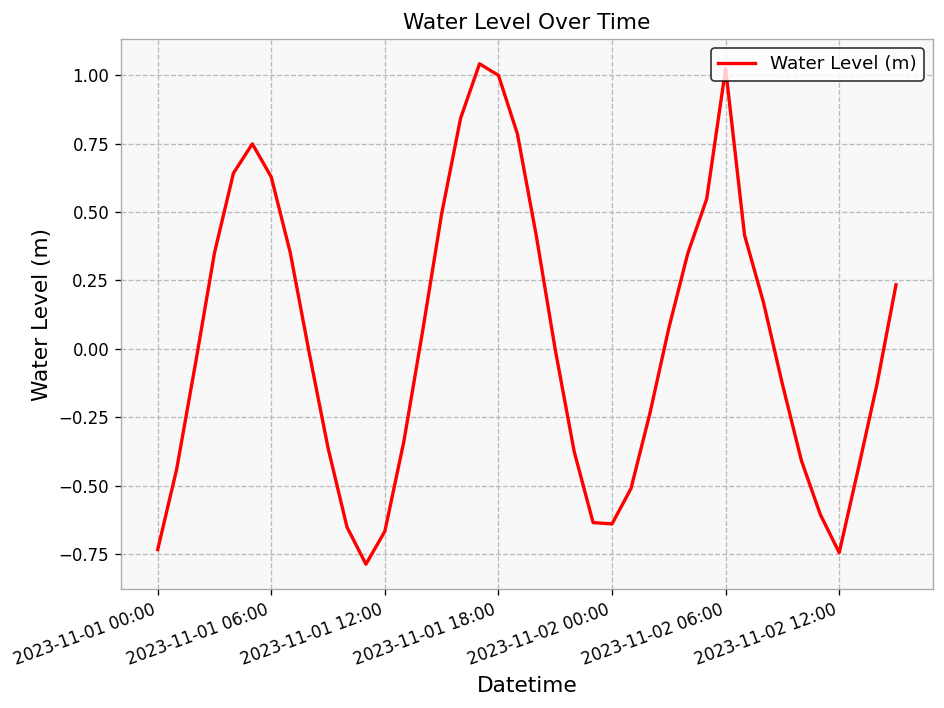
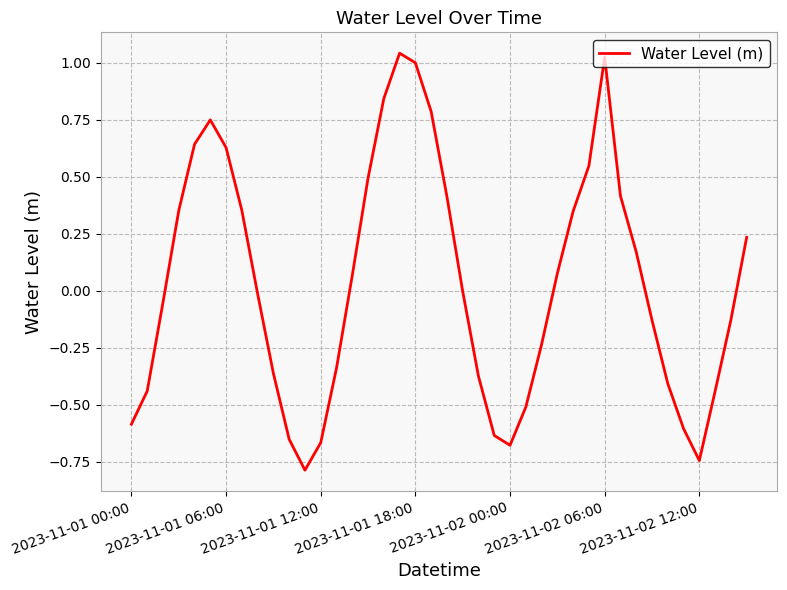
2023-11-01 00:00: -0.73 -> -0.59
2023-11-02 00:00: -0.64 -> -0.68
